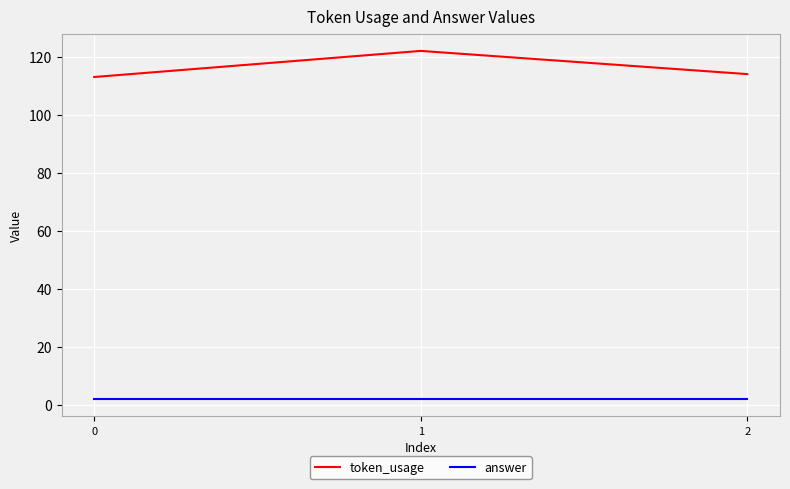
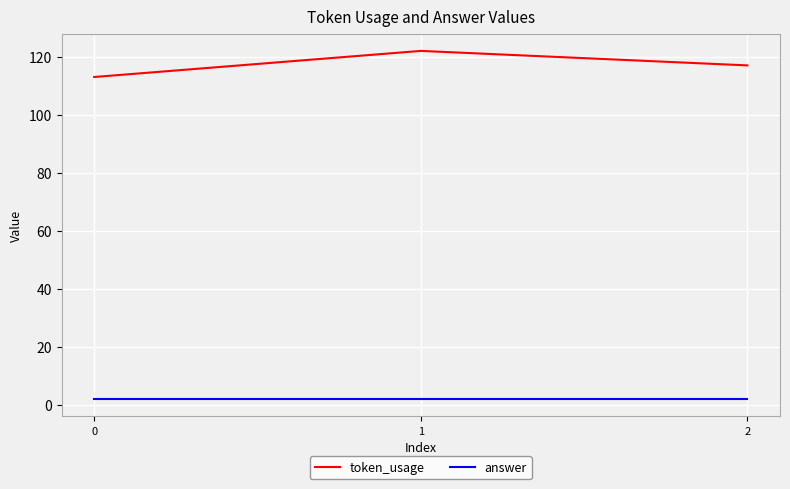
token_usage, 2: 114 -> 117
